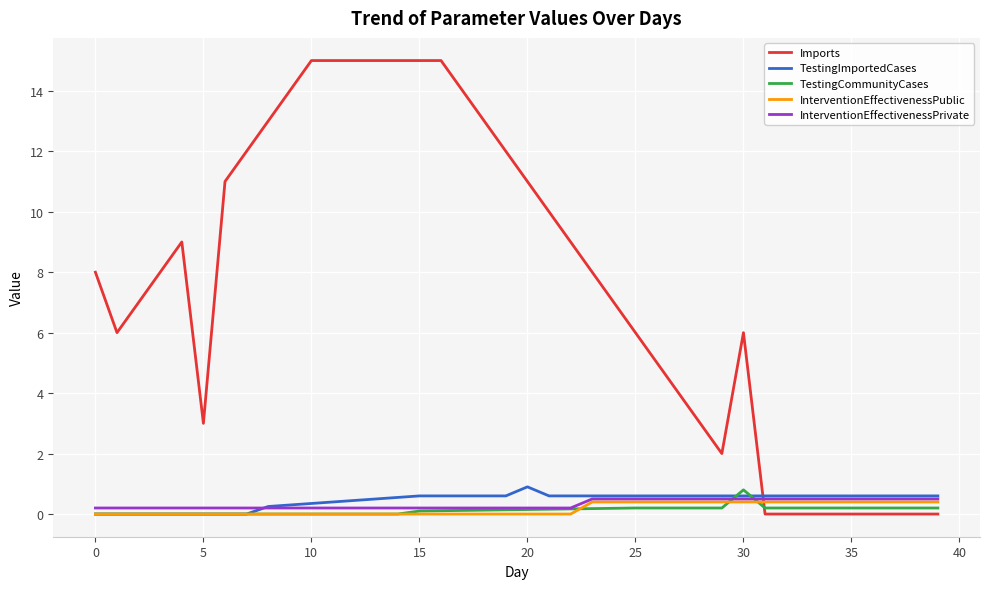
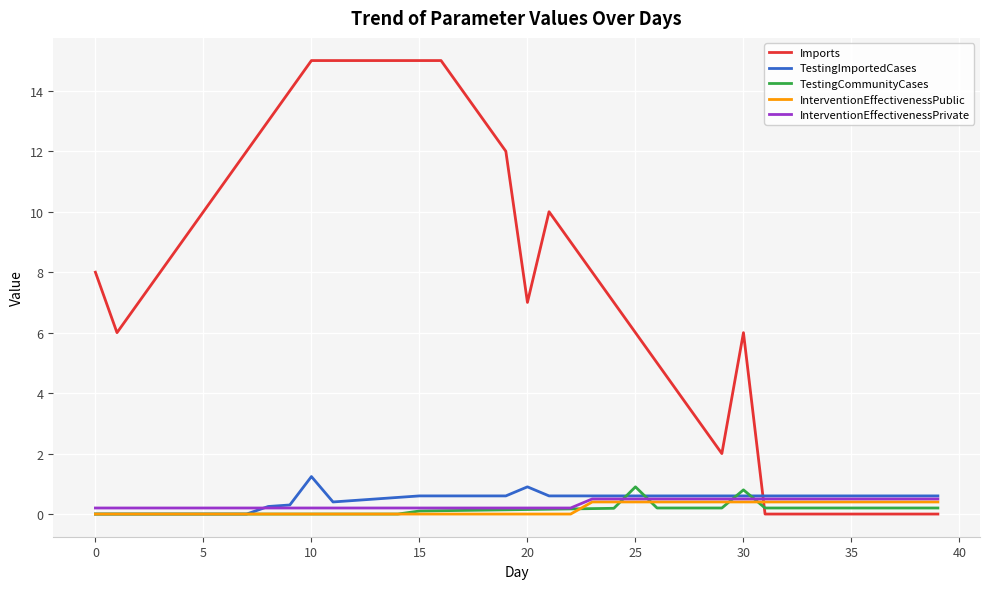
Imports, 5: 3 -> 10
TestingImportedCases, 10: 0.4 -> 1.2
Imports, 20: 11 -> 7
TestingCommunityCases, 25: 0.2 -> 0.9
